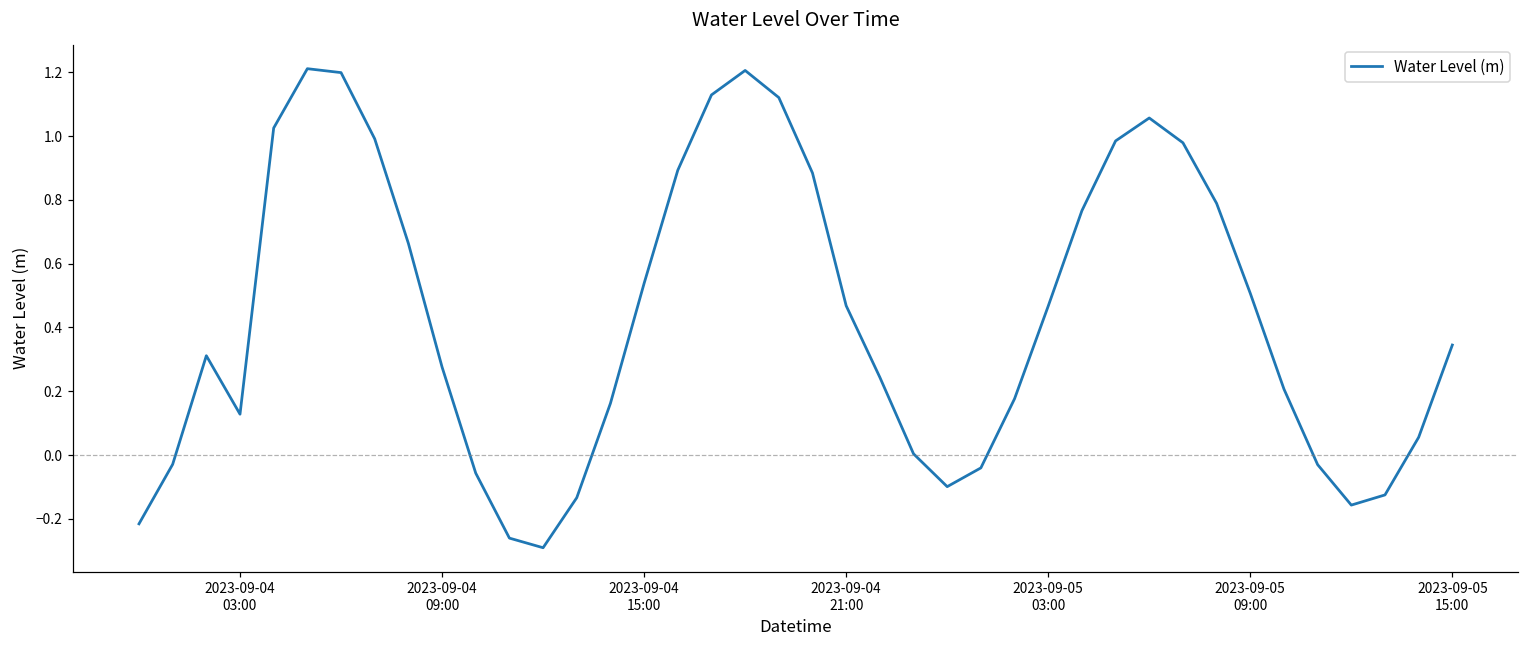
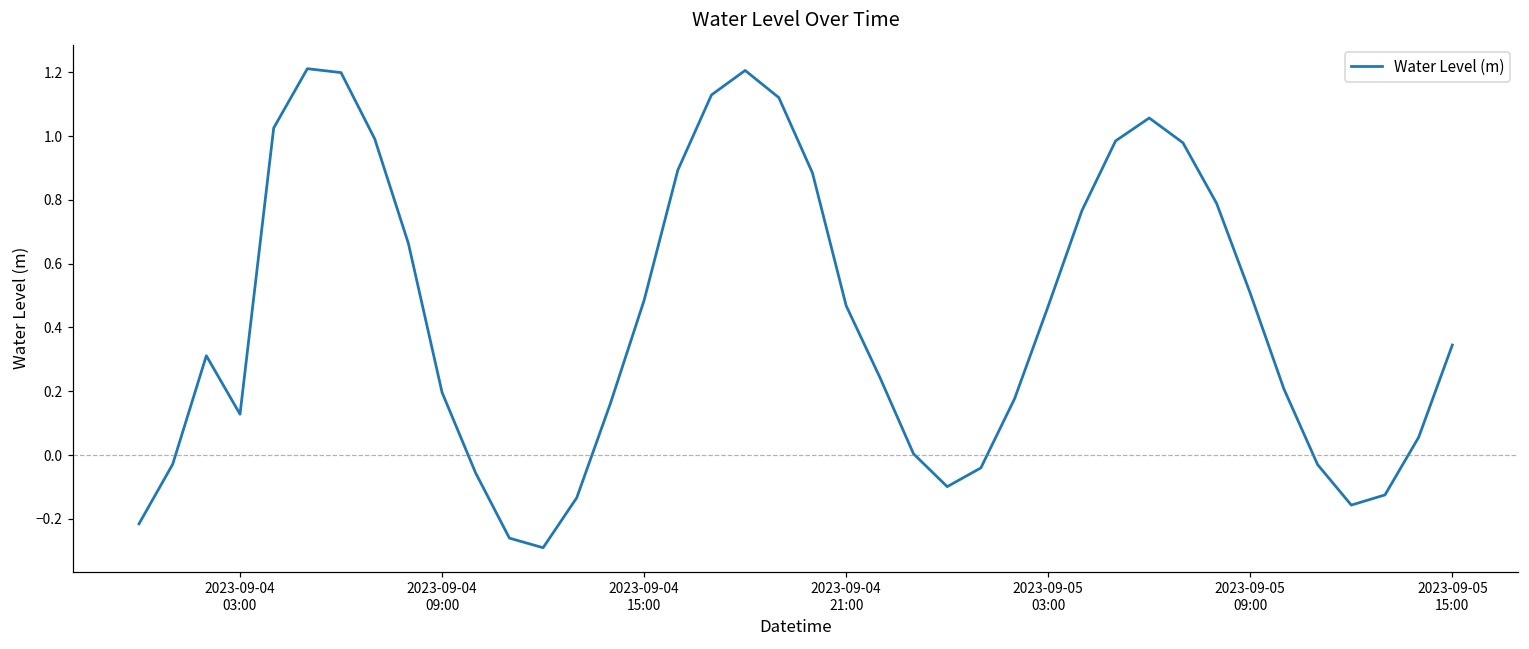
2023-09-04 09:00: 0.28 -> 0.20
2023-09-04 15:00: 0.54 -> 0.49
